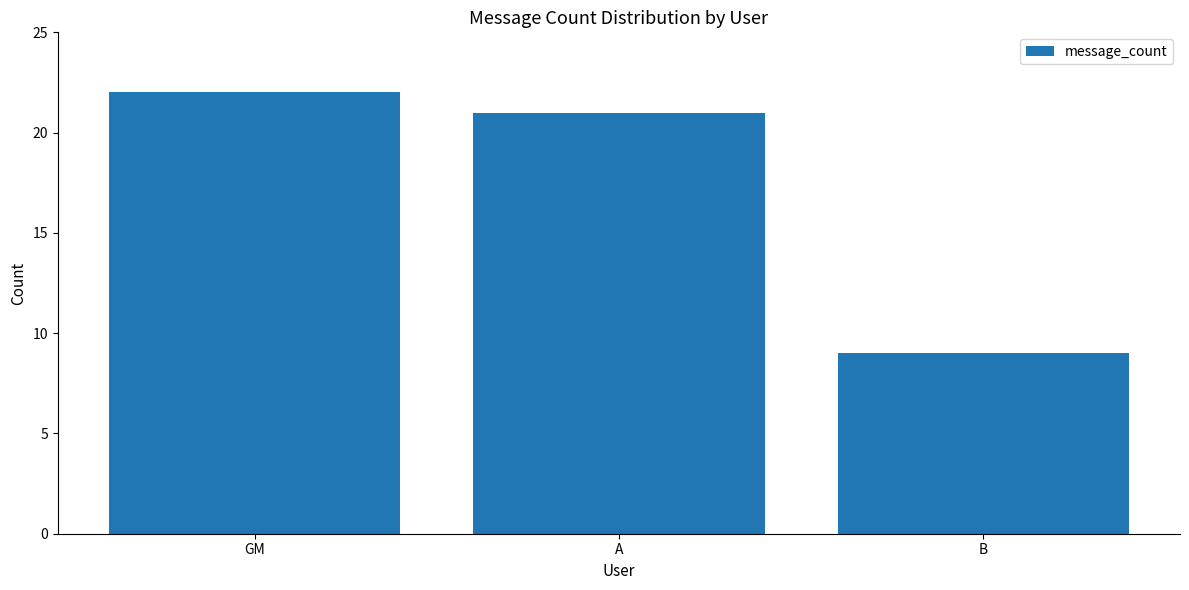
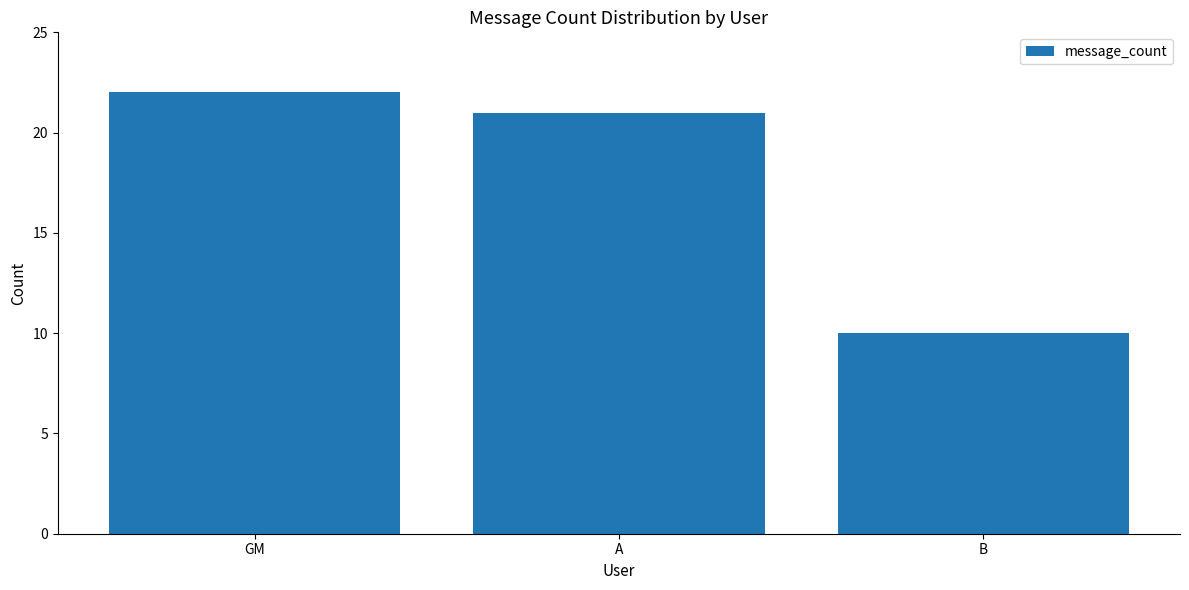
B: 9 -> 10
